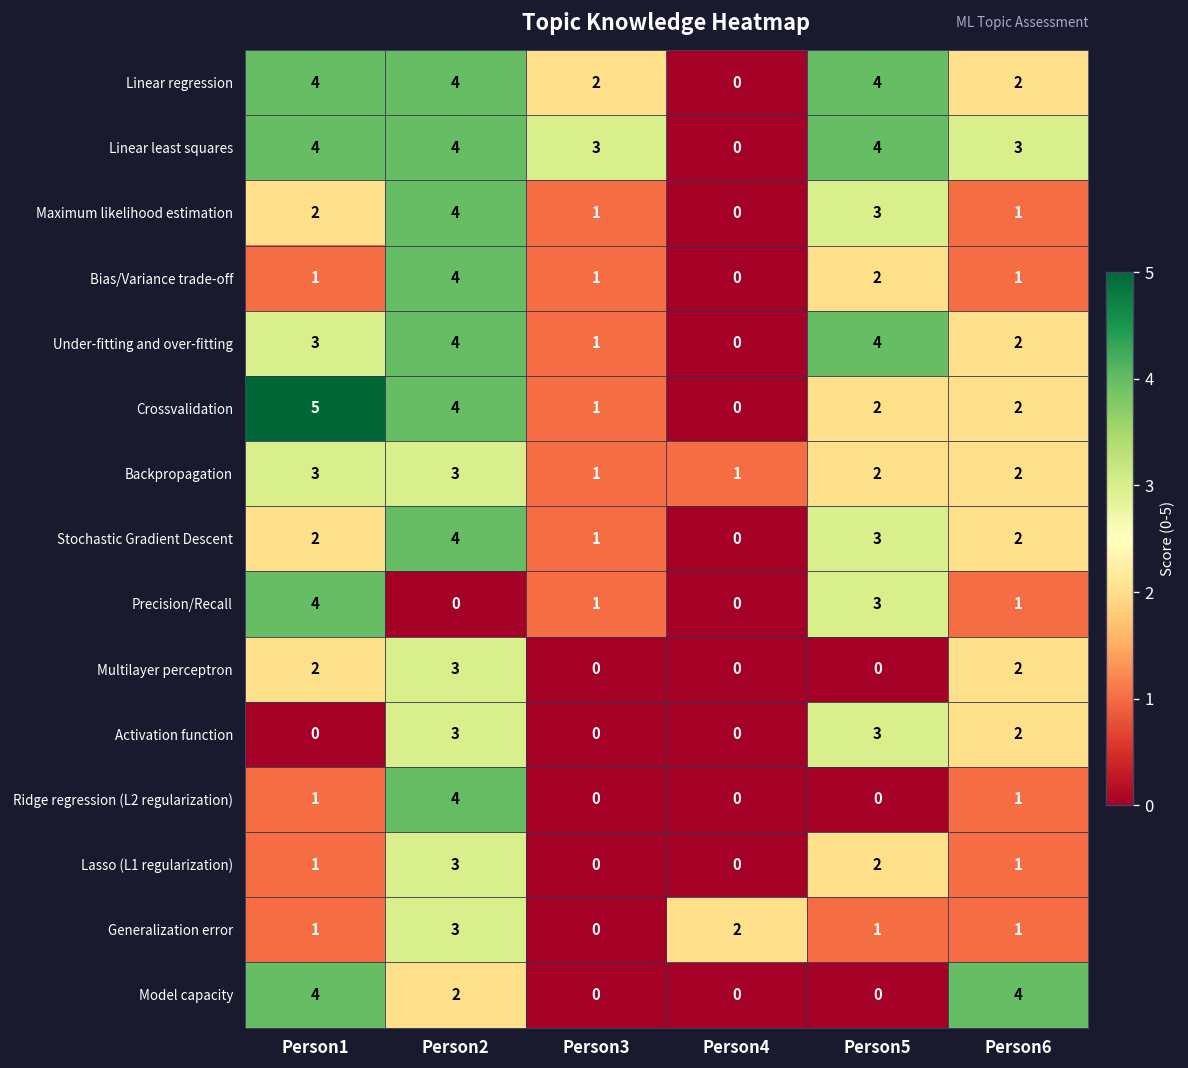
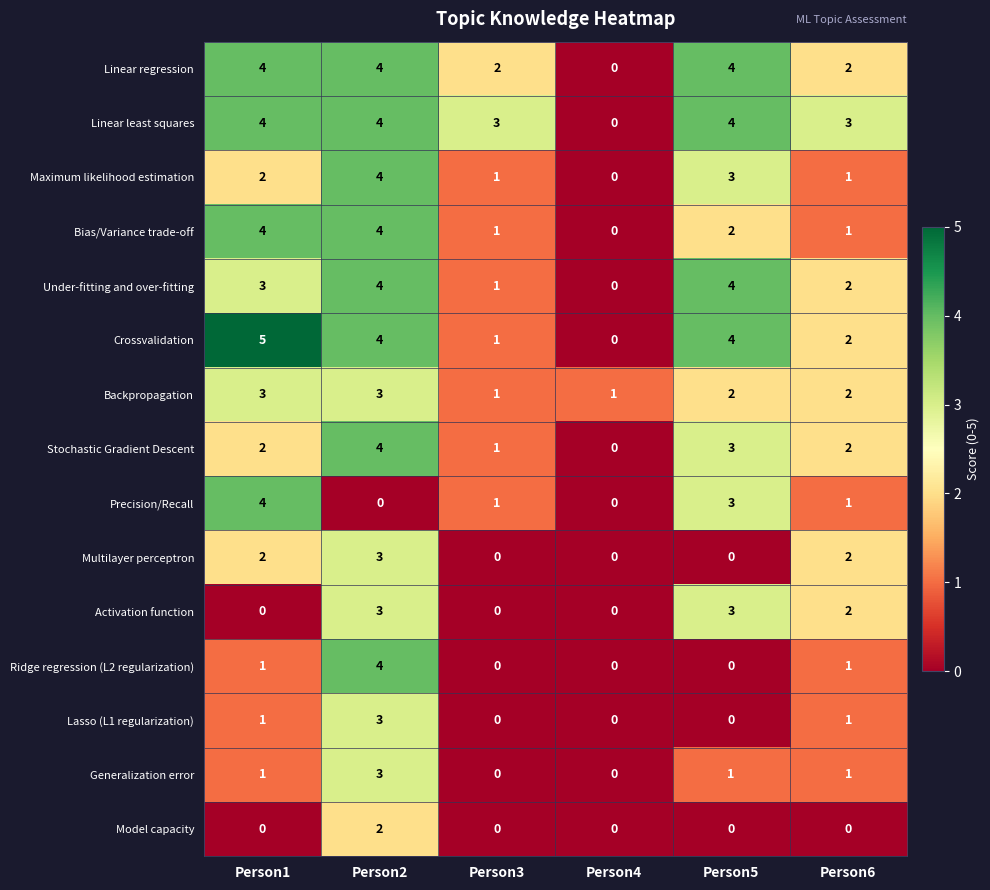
Bias/Variance trade-off, Person1: 1 -> 4
Crossvalidation, Person5: 2 -> 4
Lasso (L1 regularization), Person5: 2 -> 0
Generalization error, Person4: 2 -> 0
Model capacity, Person1: 4 -> 0
Model capacity, Person6: 4 -> 0
